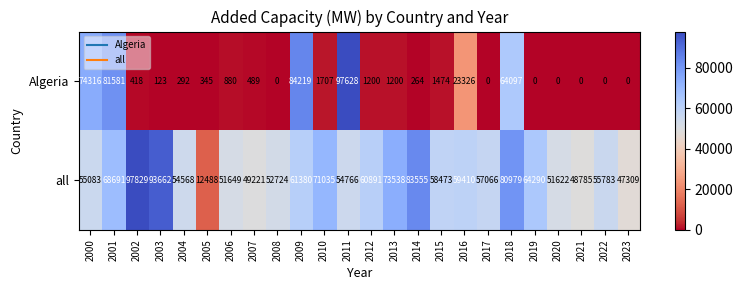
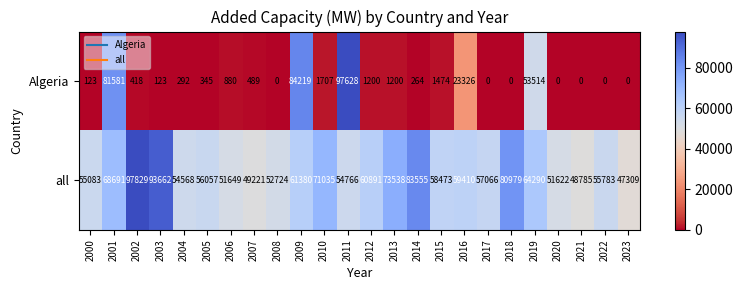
Algeria, 2000: 74316 -> 123
Algeria, 2018: 64097 -> 0
Algeria, 2019: 0 -> 53514
all, 2005: 12488 -> 56057
